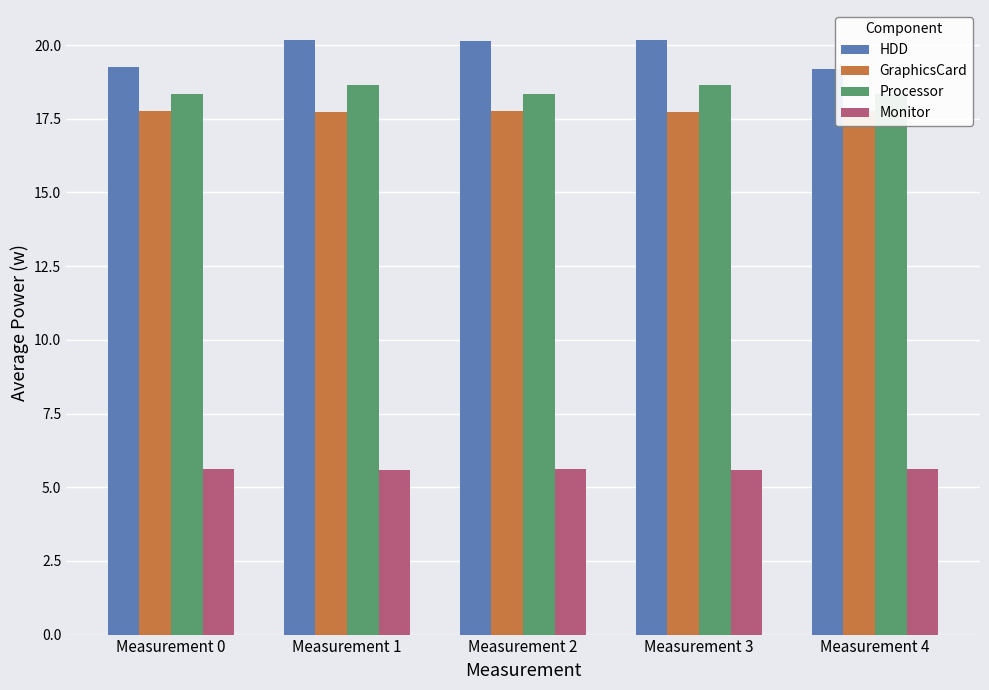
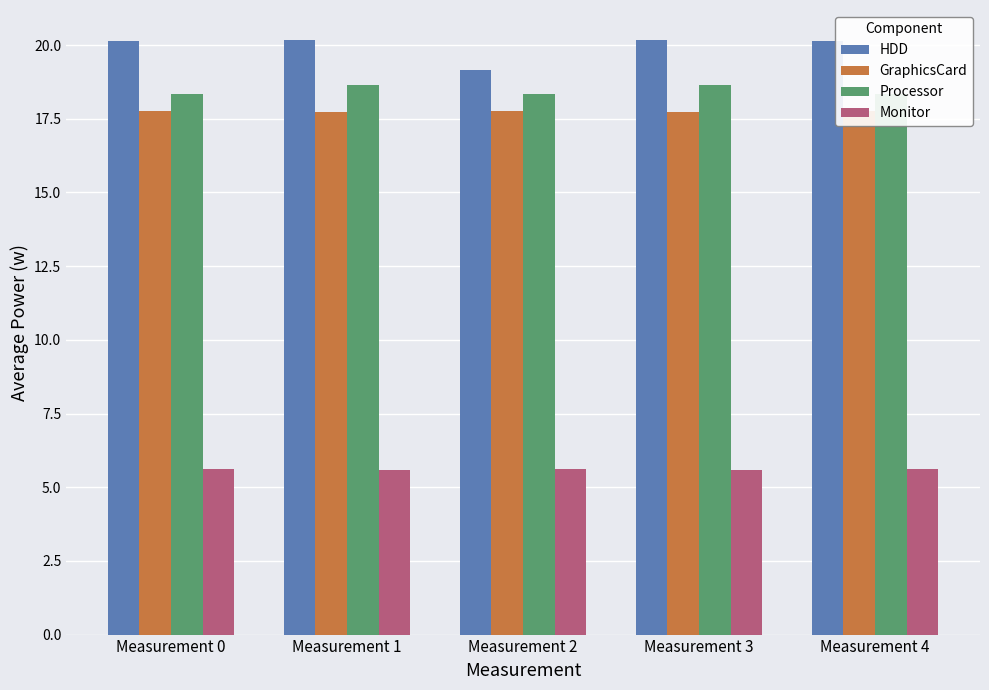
HDD, Measurement 0: 19.3 -> 20.1
HDD, Measurement 2: 20.1 -> 19.2
HDD, Measurement 4: 19.2 -> 20.1
